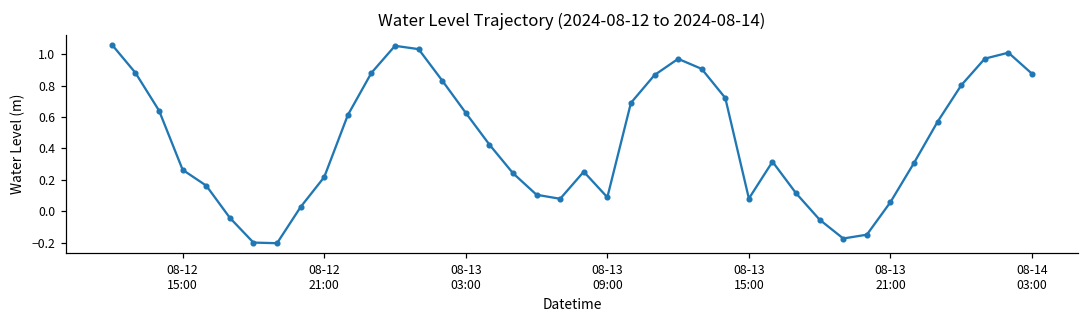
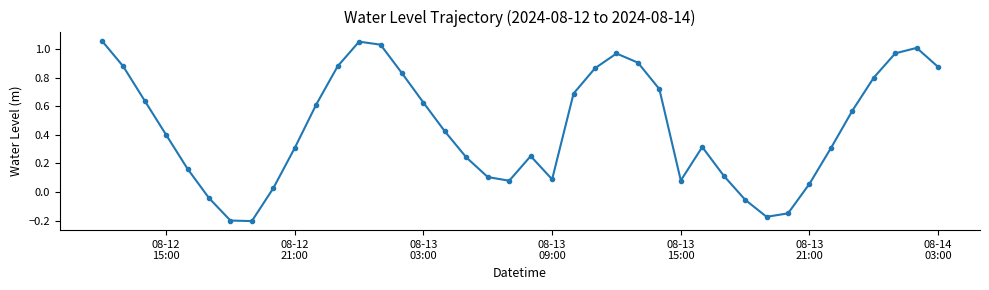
08-12 15:00: 0.26 -> 0.40
08-12 21:00: 0.22 -> 0.31
